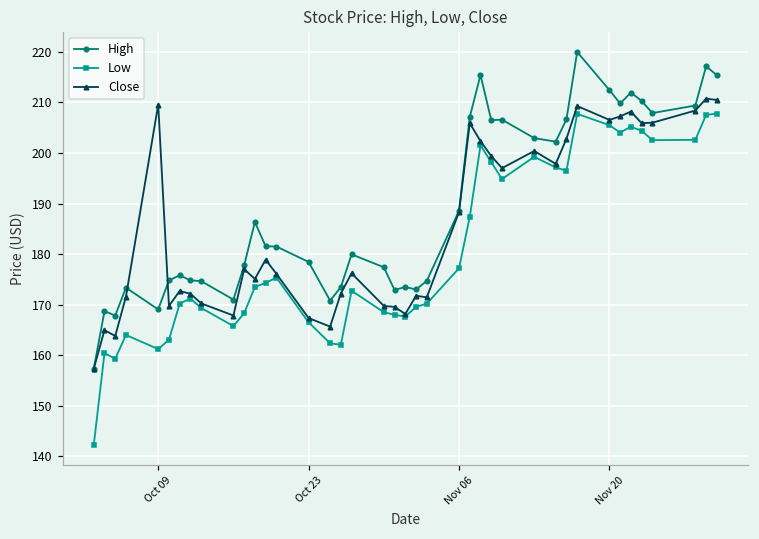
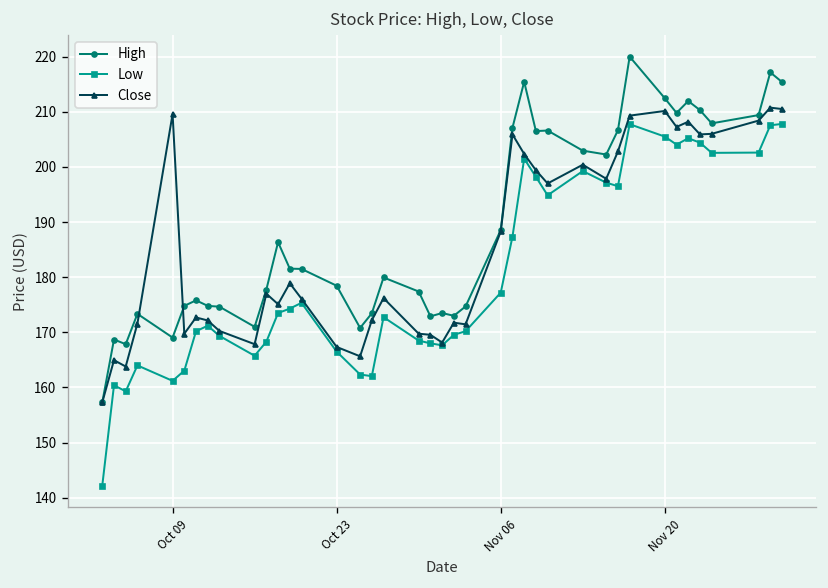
Close, Nov 20: 207 -> 210
